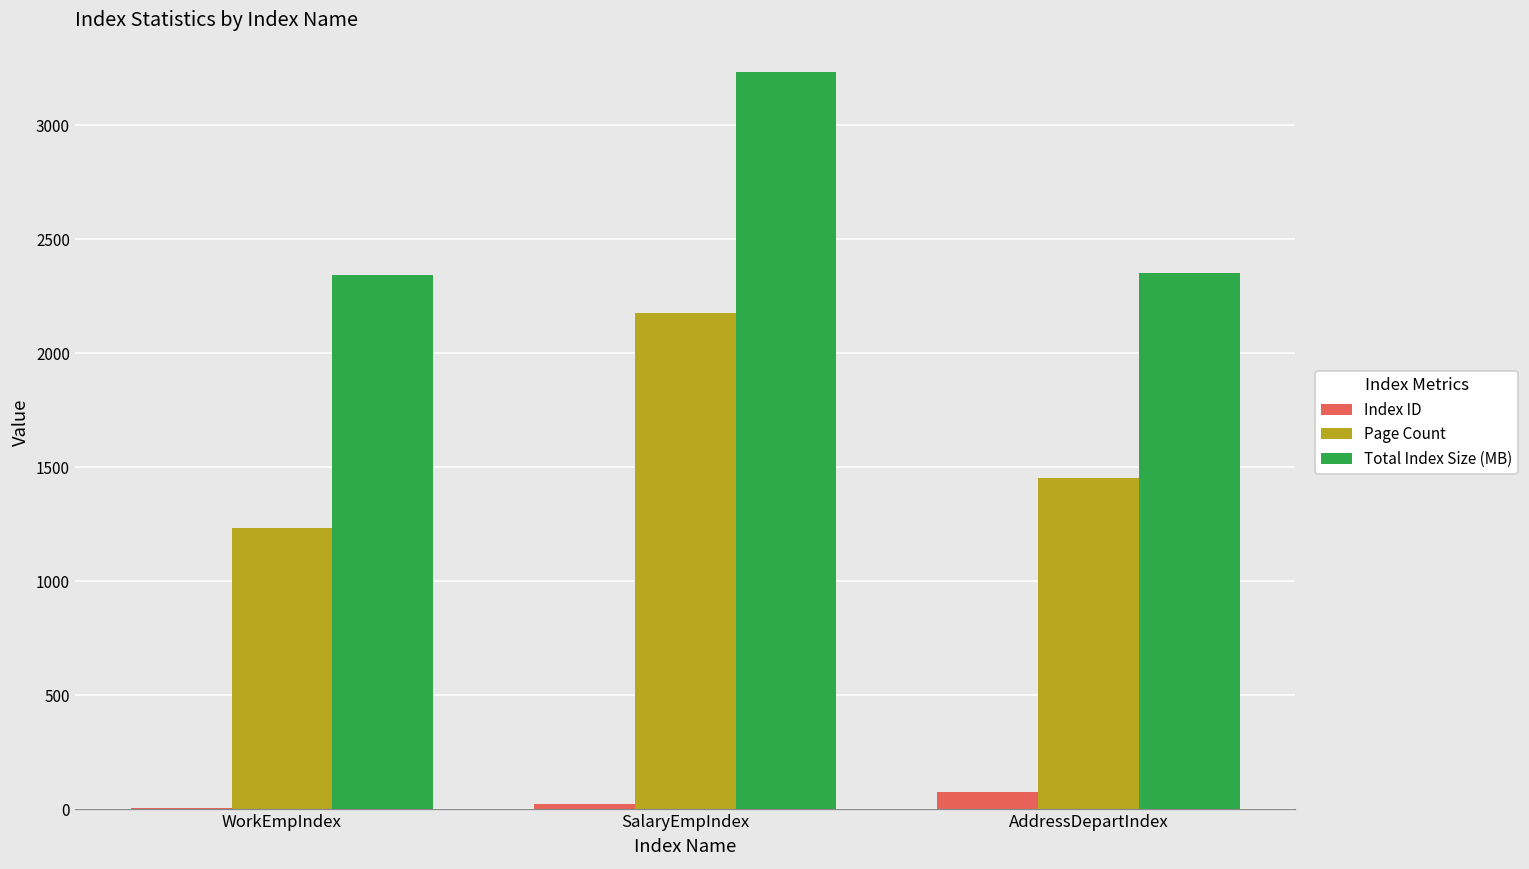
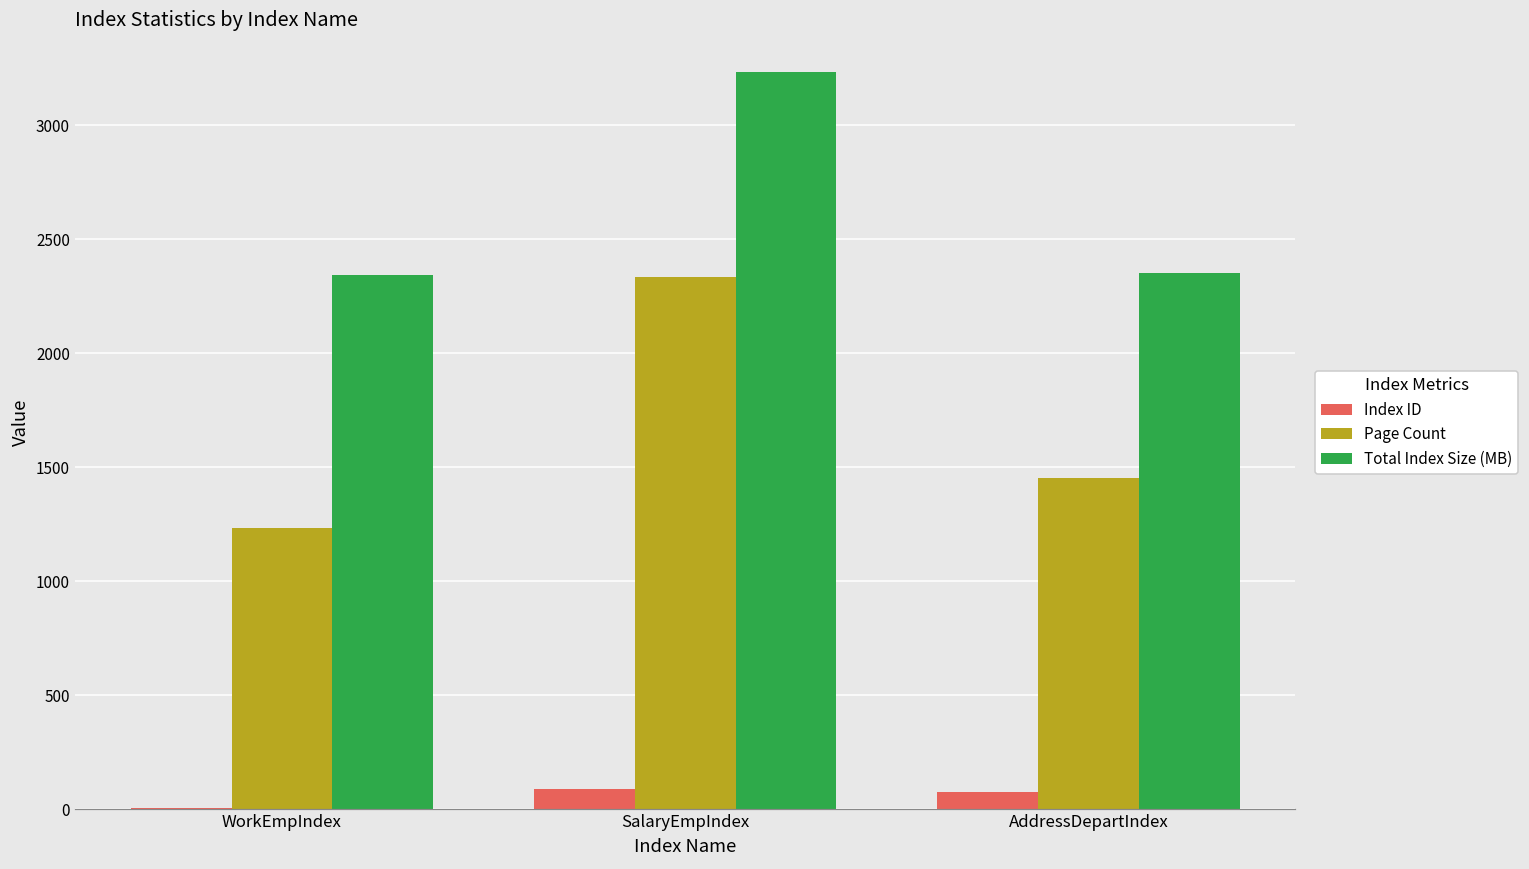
Index ID, SalaryEmpIndex: 20 -> 90
Page Count, SalaryEmpIndex: 2180 -> 2330
